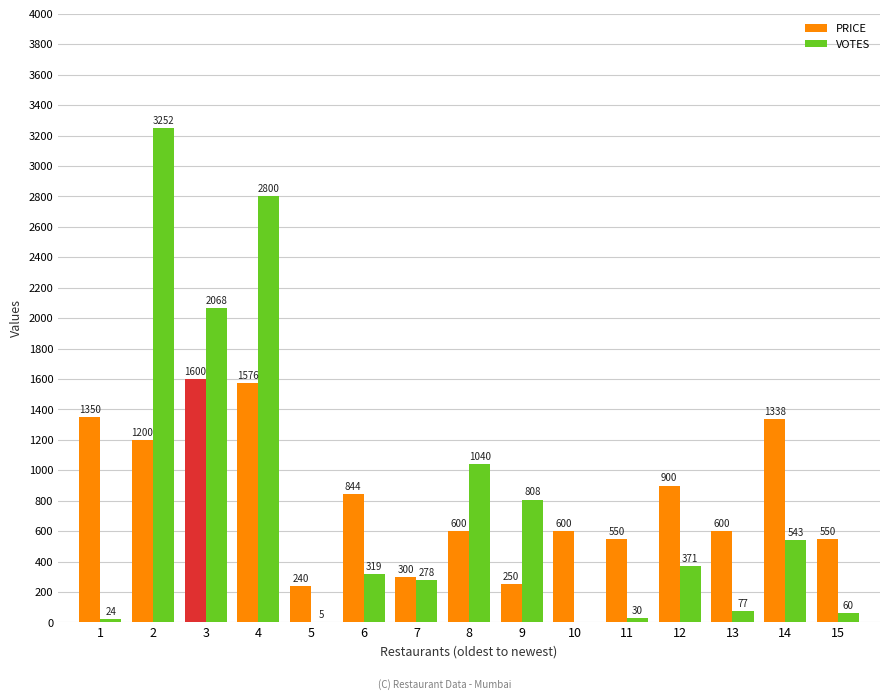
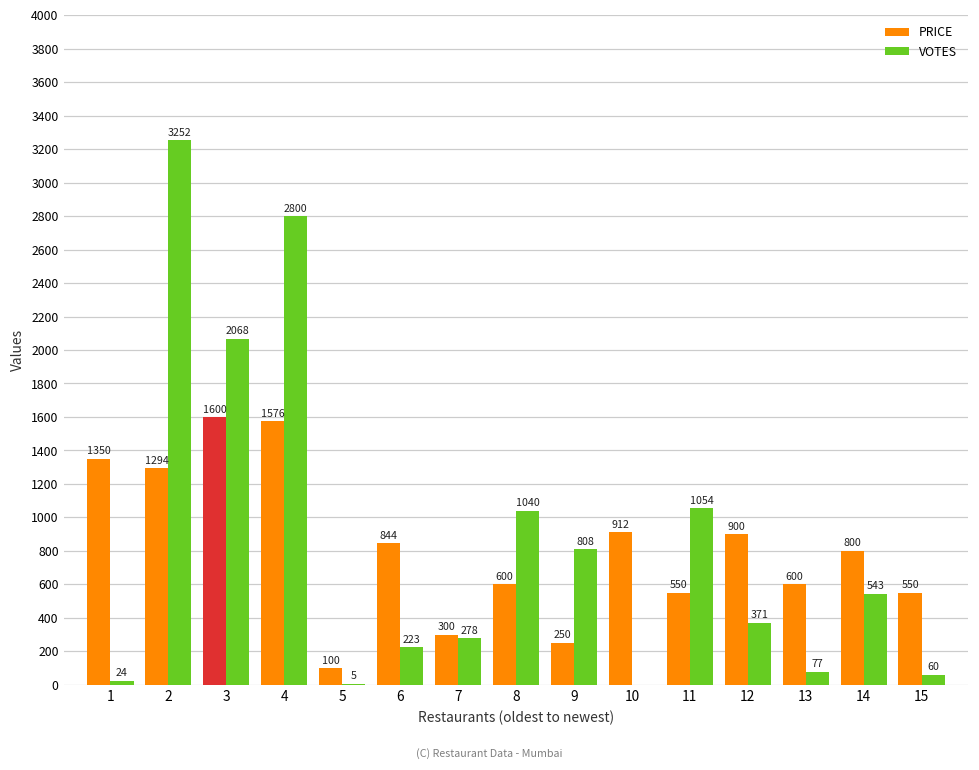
PRICE, 2: 1200 -> 1294
PRICE, 5: 240 -> 100
VOTES, 6: 319 -> 223
PRICE, 10: 600 -> 912
VOTES, 11: 30 -> 1054
PRICE, 14: 1338 -> 800
